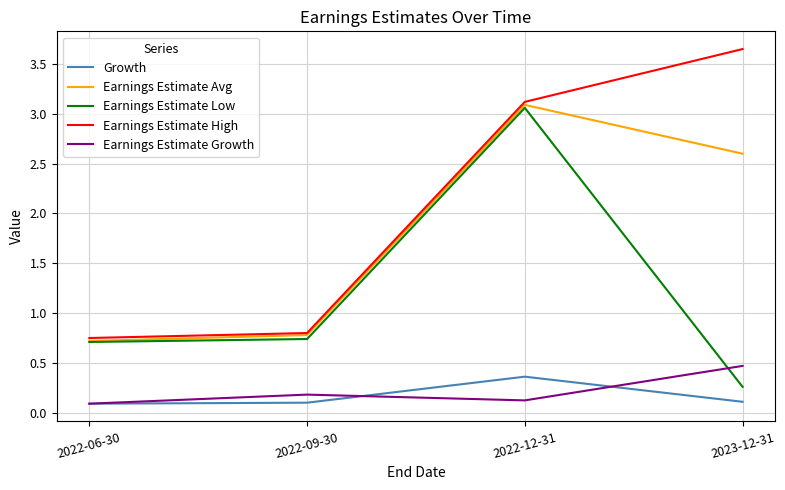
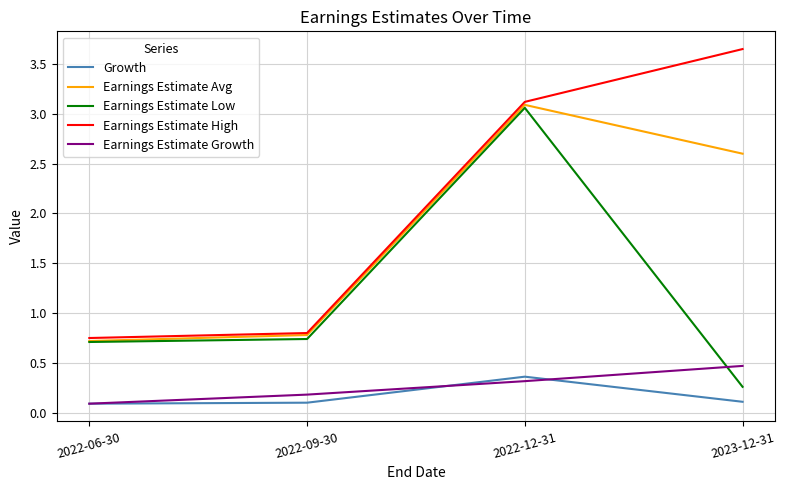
Earnings Estimate Growth, 2022-12-31: 0.1 -> 0.3
